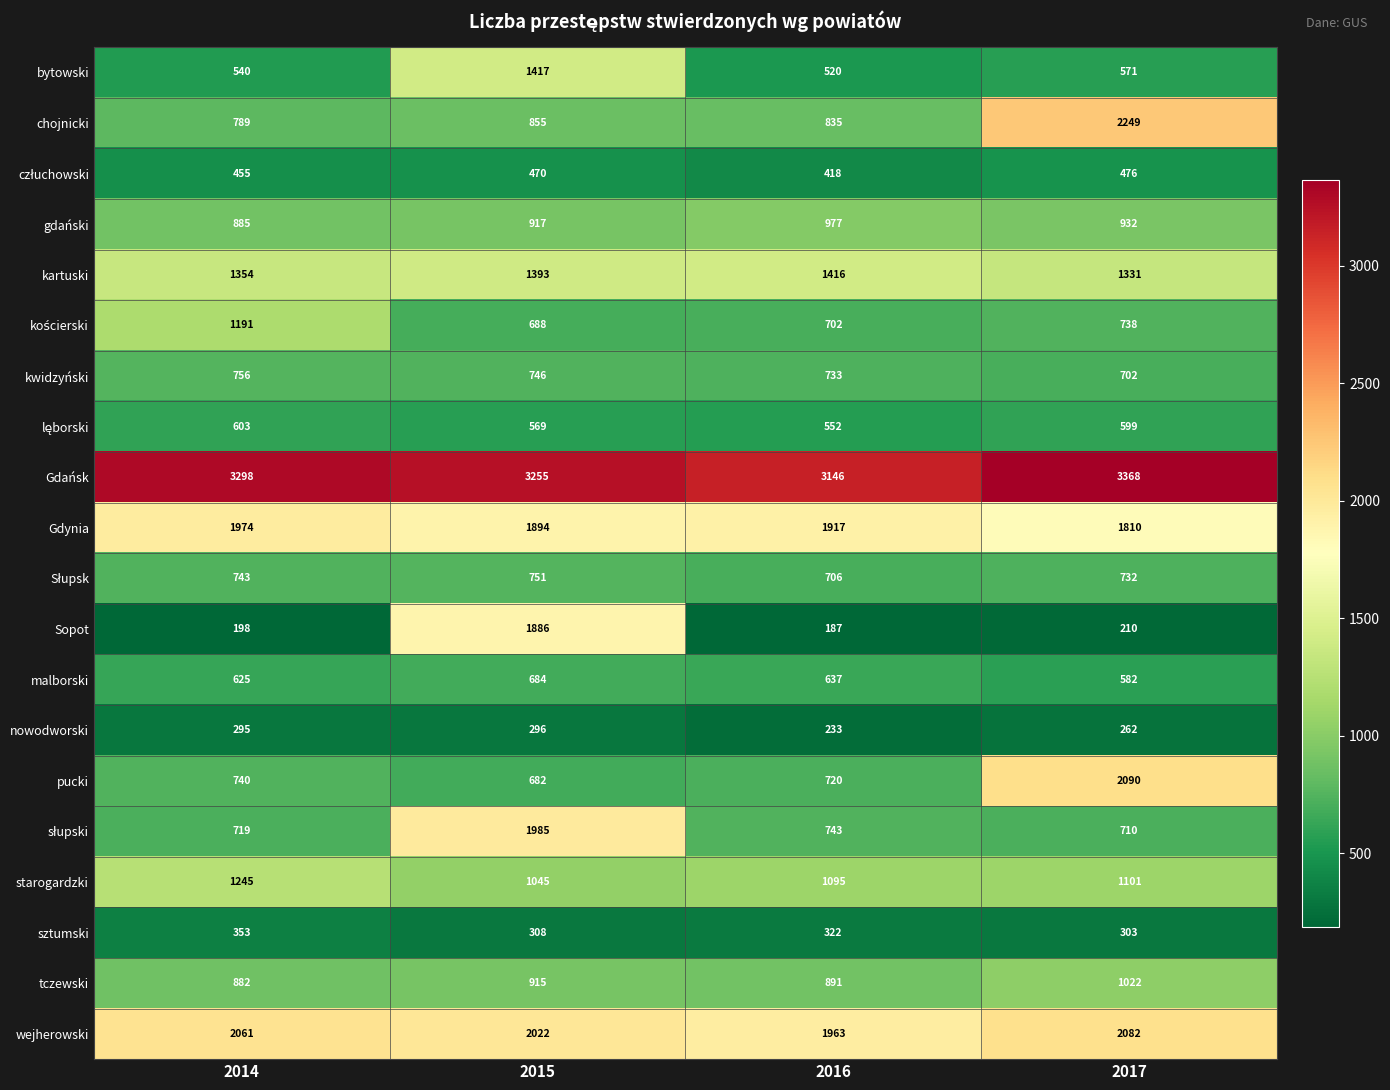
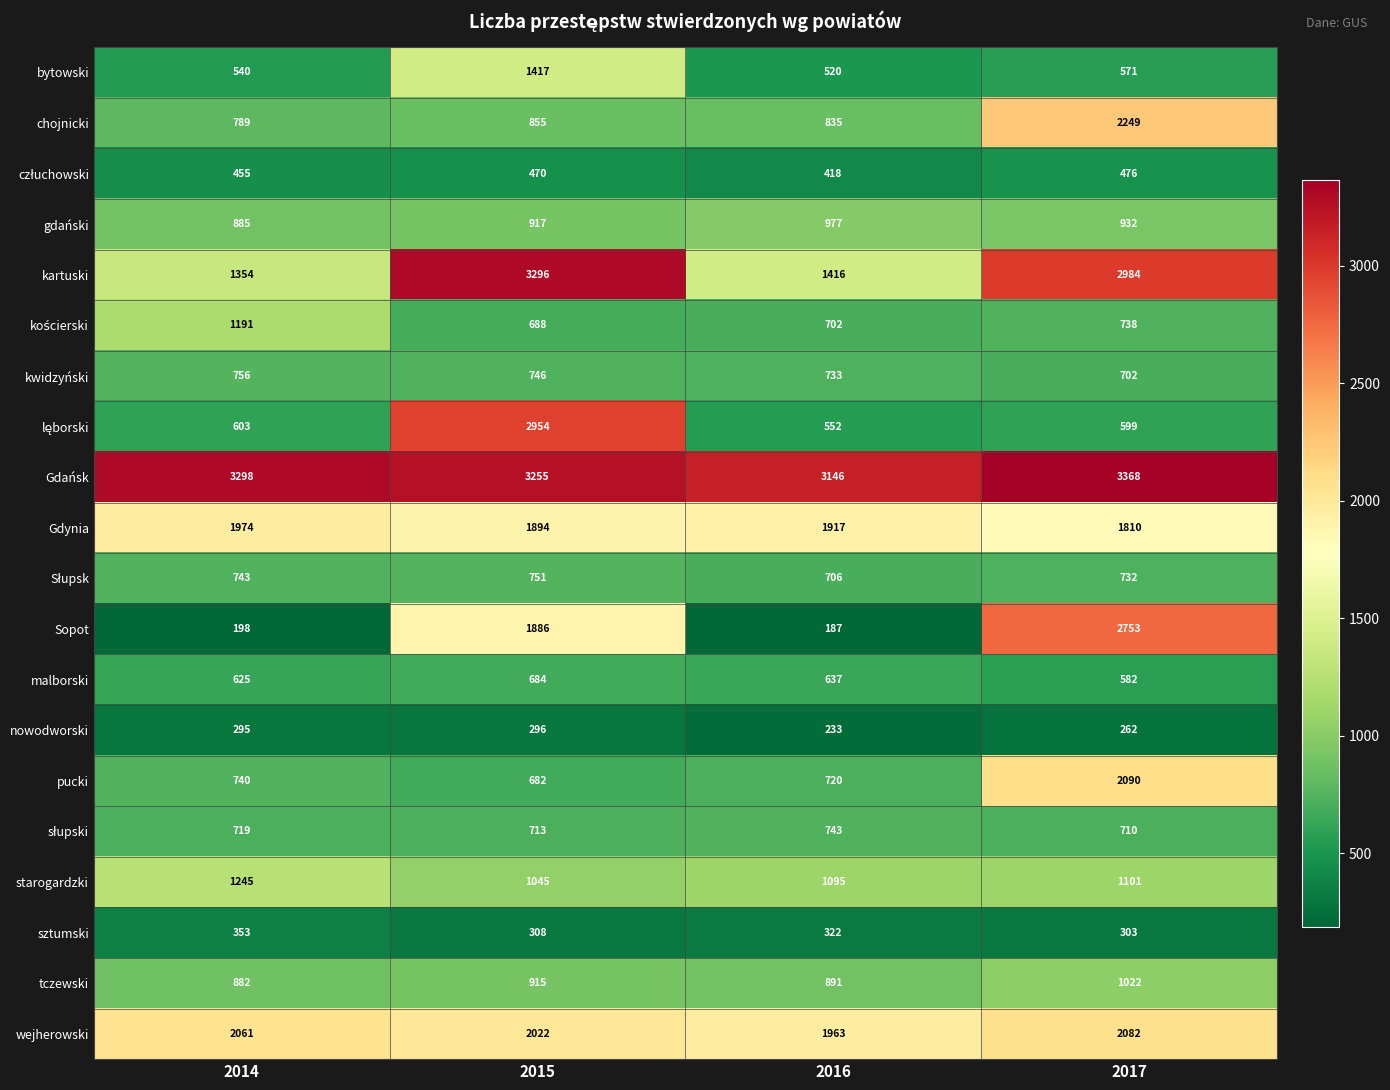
kartuski, 2015: 1393 -> 3296
kartuski, 2017: 1331 -> 2984
lęborski, 2015: 569 -> 2954
Sopot, 2017: 210 -> 2753
słupski, 2015: 1985 -> 713
